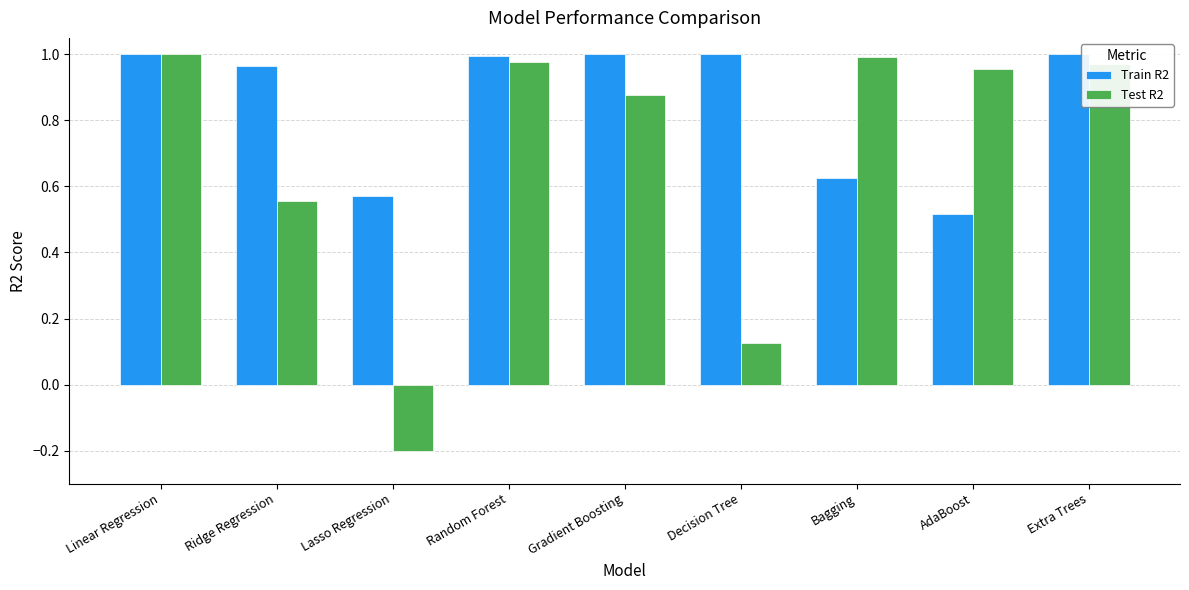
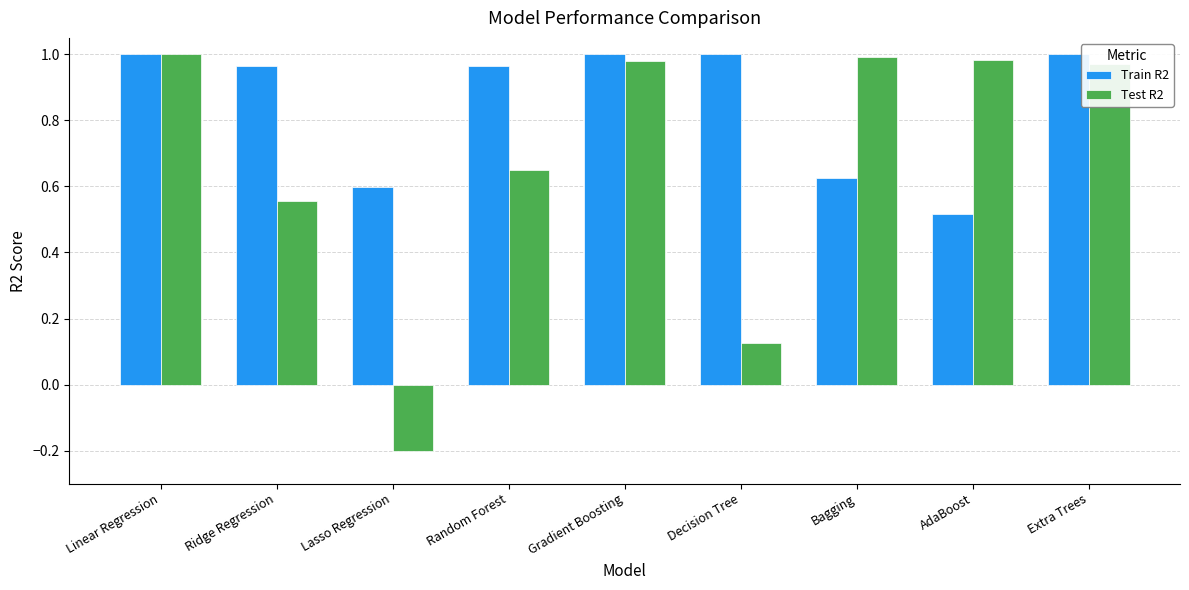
Train R2, Lasso Regression: 0.57 -> 0.60
Train R2, Random Forest: 0.99 -> 0.97
Test R2, Random Forest: 0.98 -> 0.65
Test R2, Gradient Boosting: 0.88 -> 0.98
Test R2, AdaBoost: 0.95 -> 0.98
